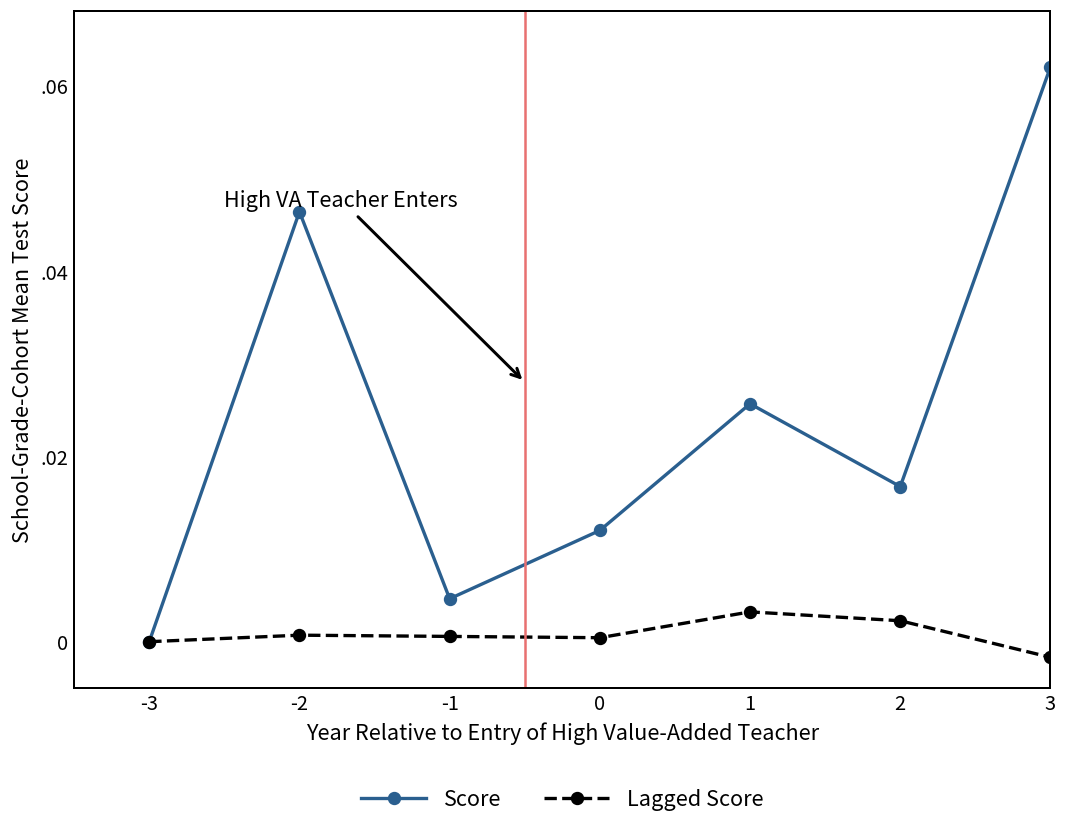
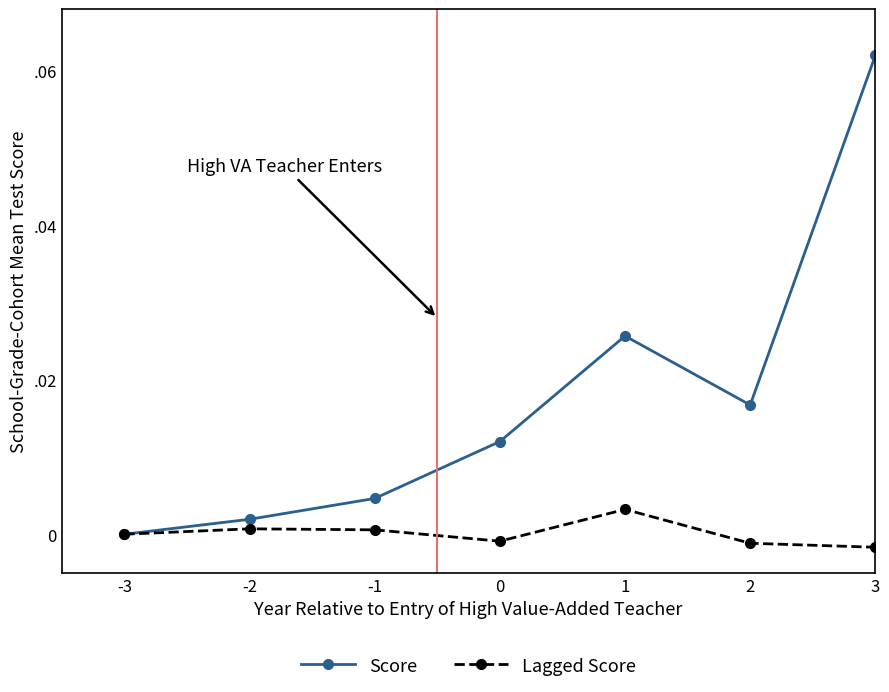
Score, -2: .4.6 -> .0.2
Lagged Score, 0: .0.0 -> .-0.1
Lagged Score, 2: .0.2 -> .-0.1
